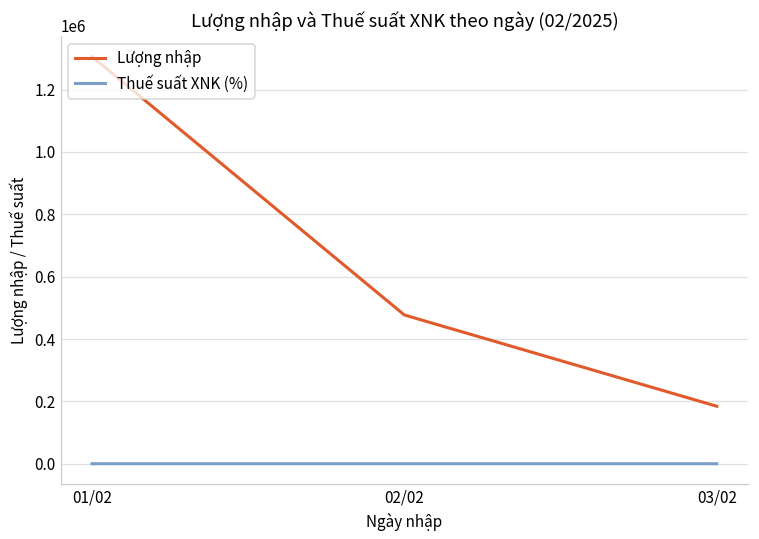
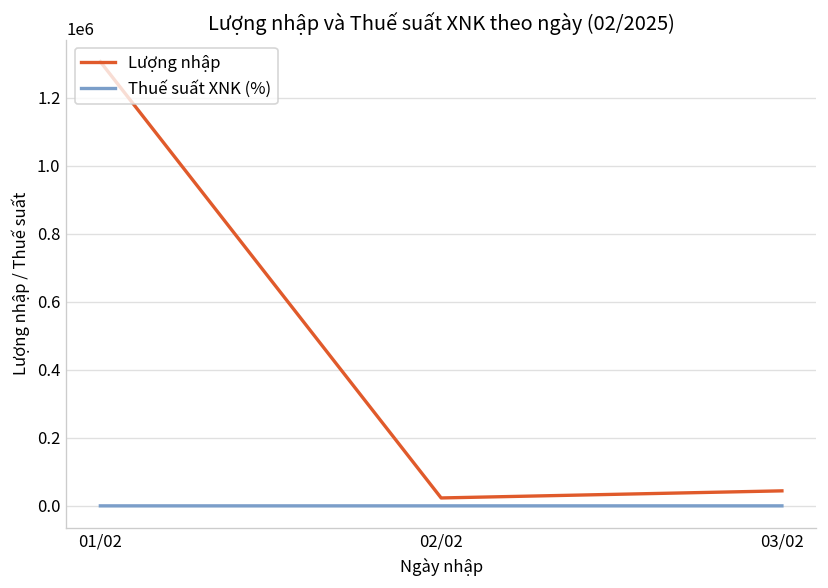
Lượng nhập, 02/02: 480000 -> 20000
Lượng nhập, 03/02: 180000 -> 40000
